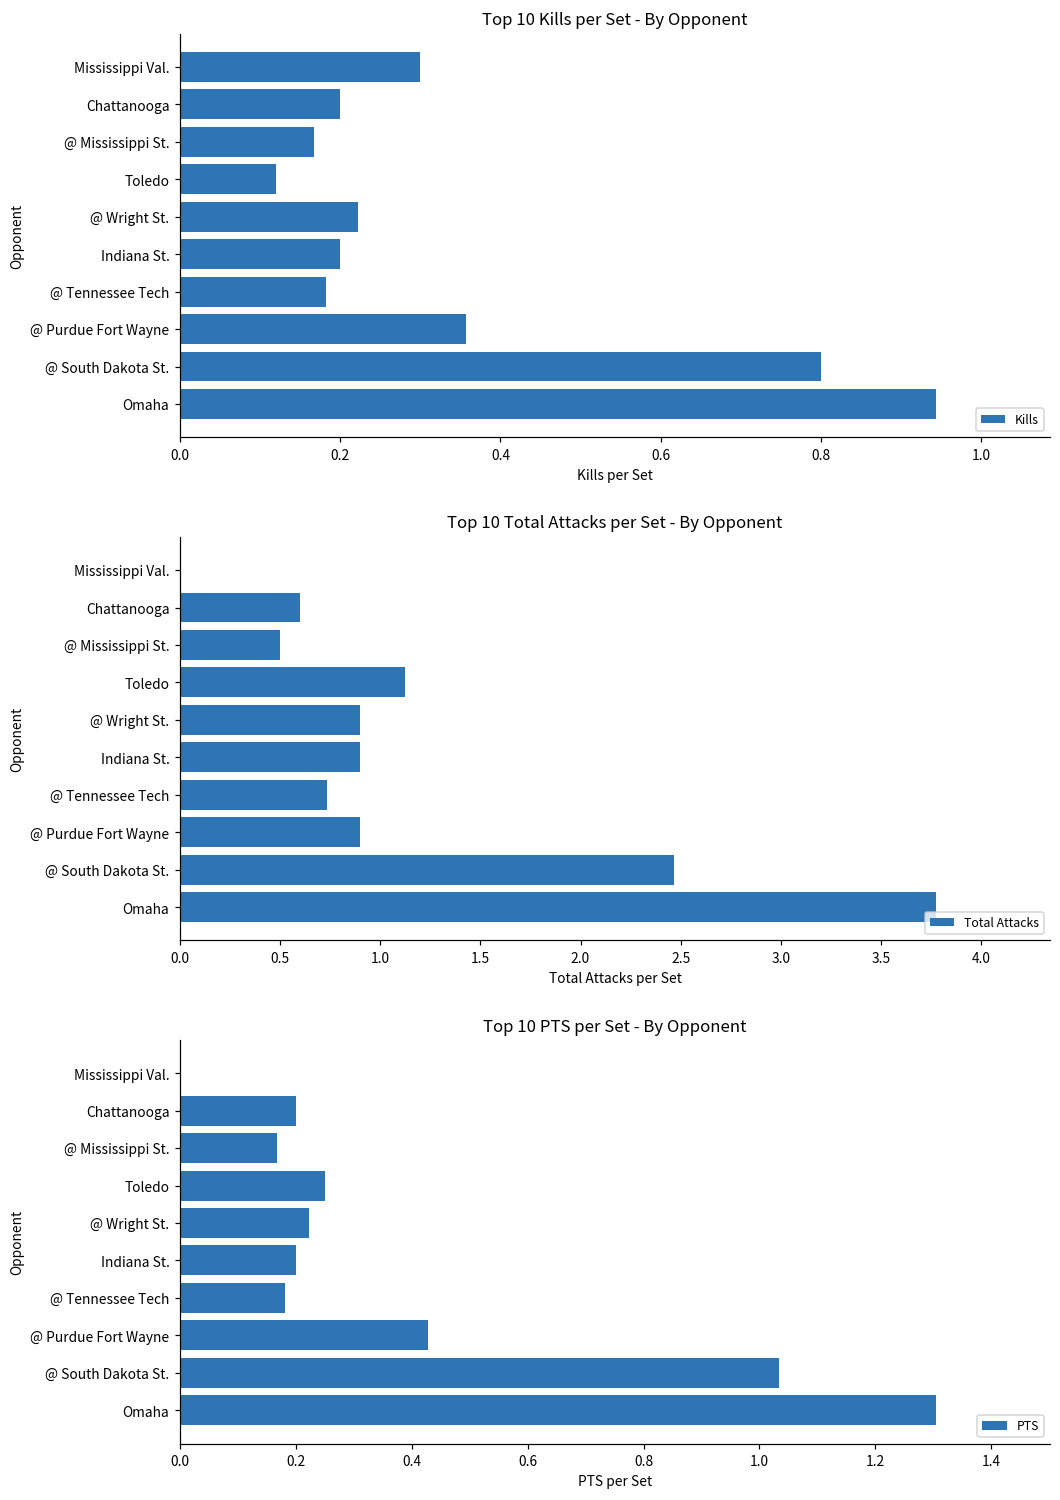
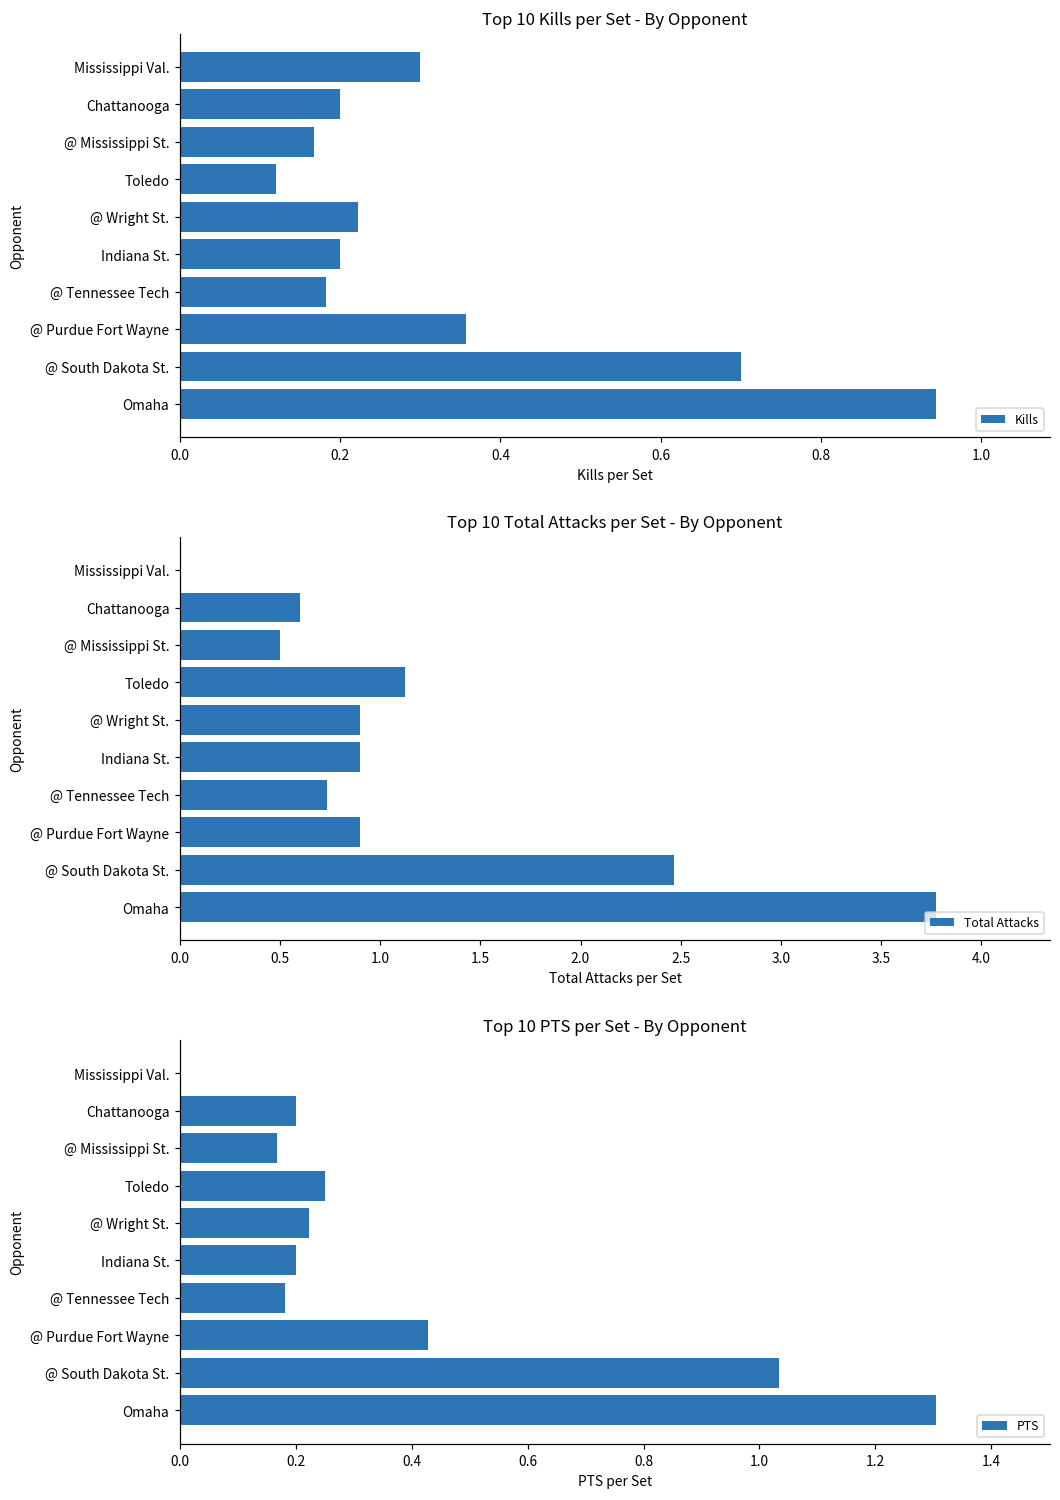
Top 10 Kills per Set - By Opponent, @ South Dakota St.: 0.8 -> 0.7
